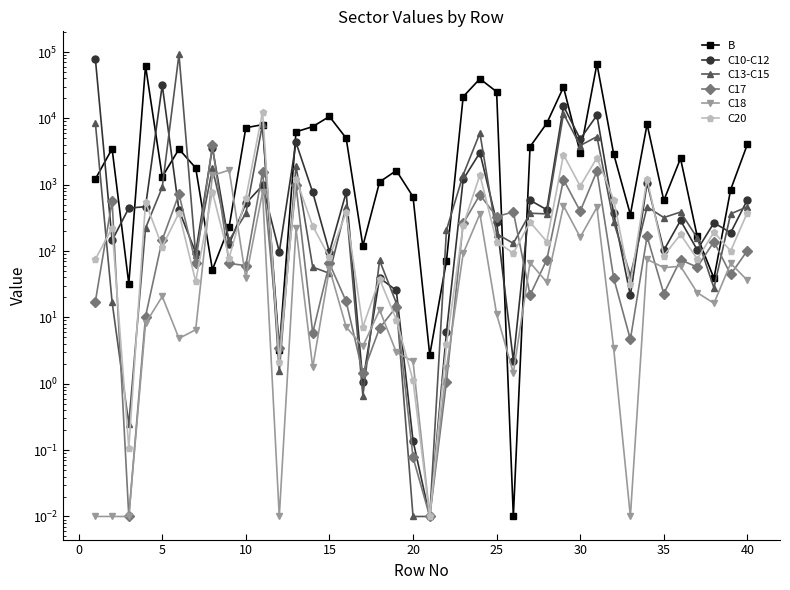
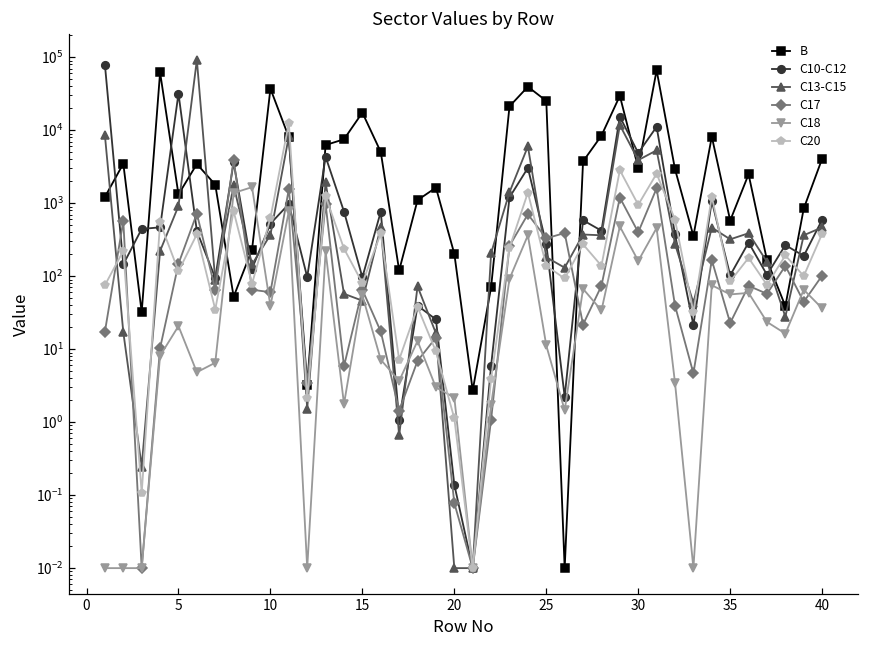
B, 10: 7000 -> 40000
B, 15: 11000 -> 17000
B, 20: 700 -> 200
